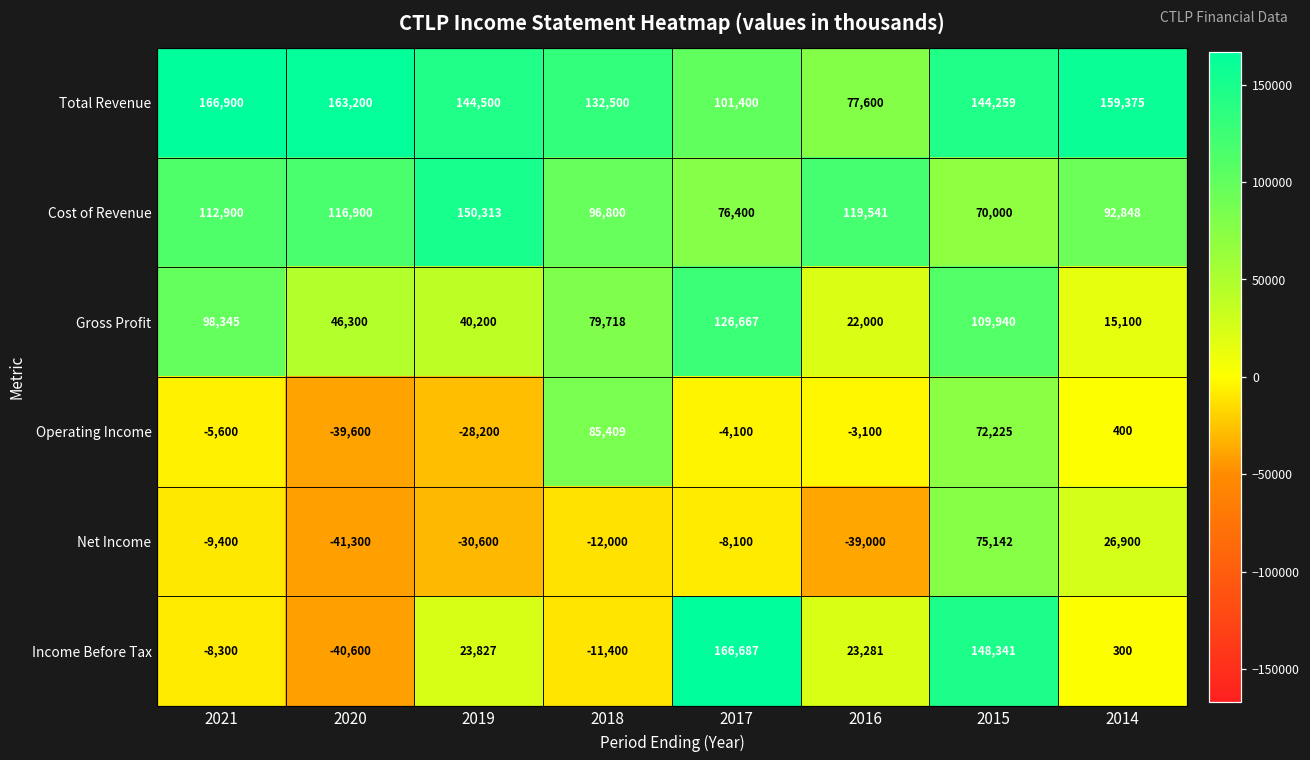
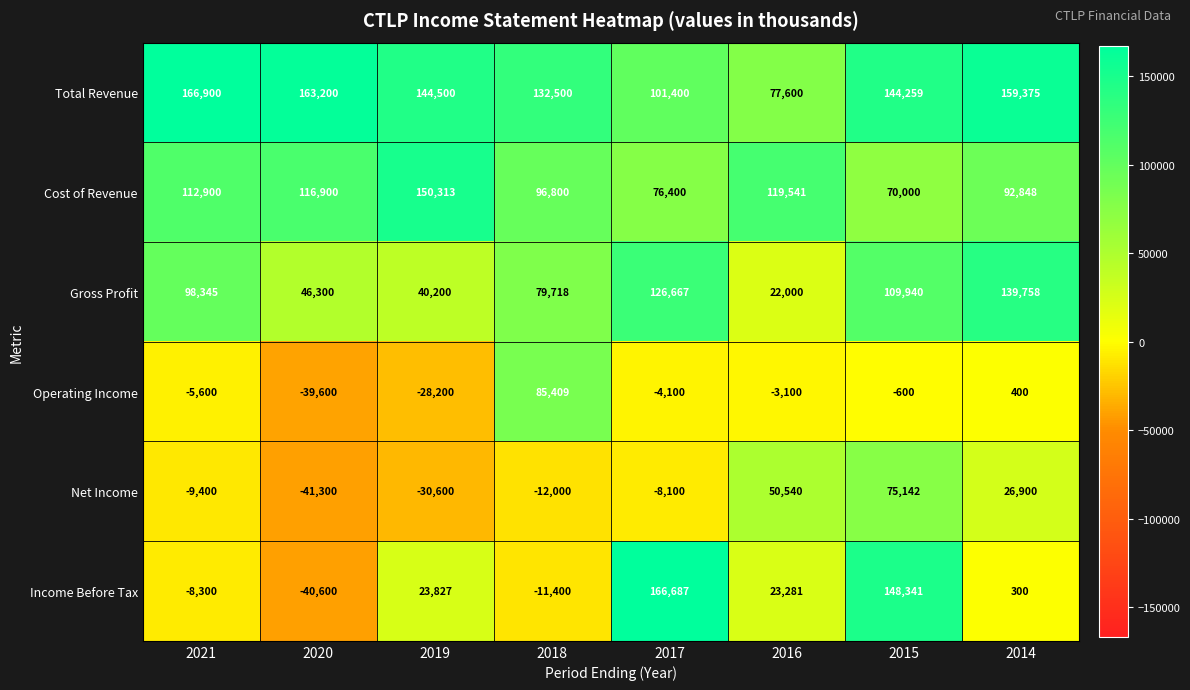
Gross Profit, 2014: 15,100 -> 139,758
Operating Income, 2015: 72,225 -> -600
Net Income, 2016: -39,000 -> 50,540
